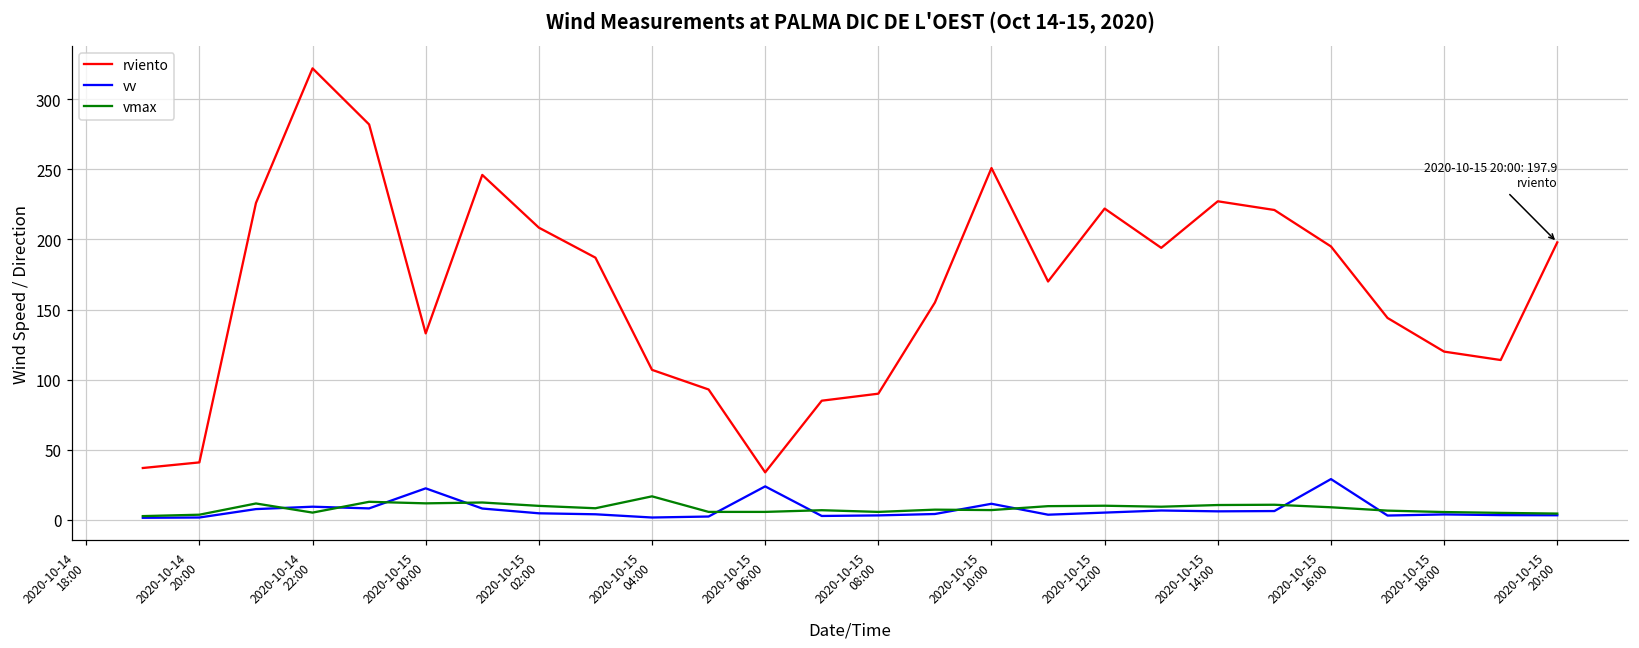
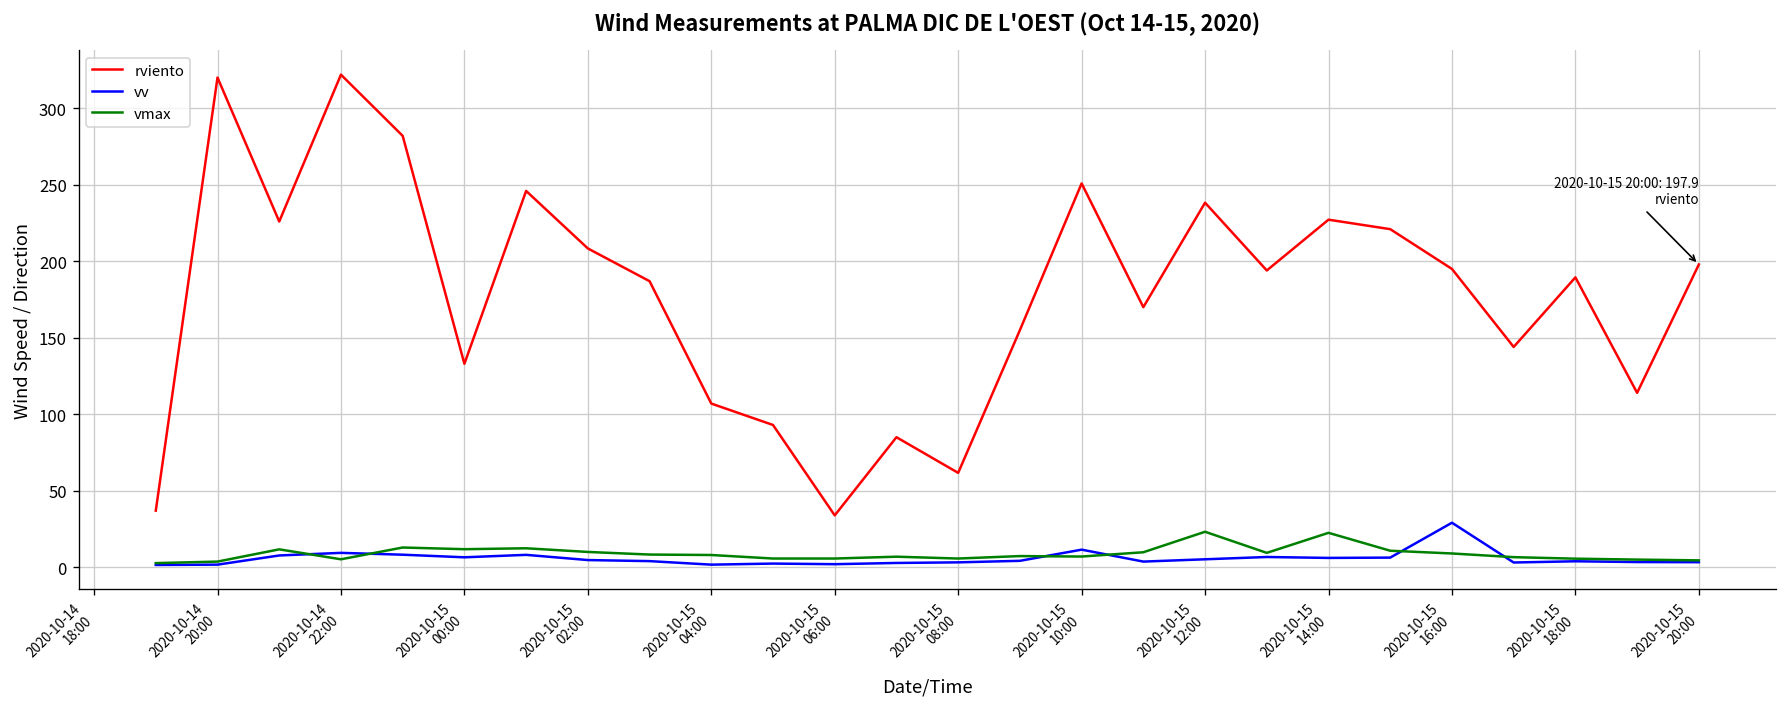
rviento, 2020-10-14 20:00: 41 -> 320
vv, 2020-10-15 00:00: 23 -> 7
vmax, 2020-10-15 04:00: 17 -> 8
vv, 2020-10-15 06:00: 24 -> 2
rviento, 2020-10-15 08:00: 90 -> 62
rviento, 2020-10-15 12:00: 222 -> 238
vmax, 2020-10-15 12:00: 10 -> 23
vmax, 2020-10-15 14:00: 11 -> 23
rviento, 2020-10-15 18:00: 120 -> 190
